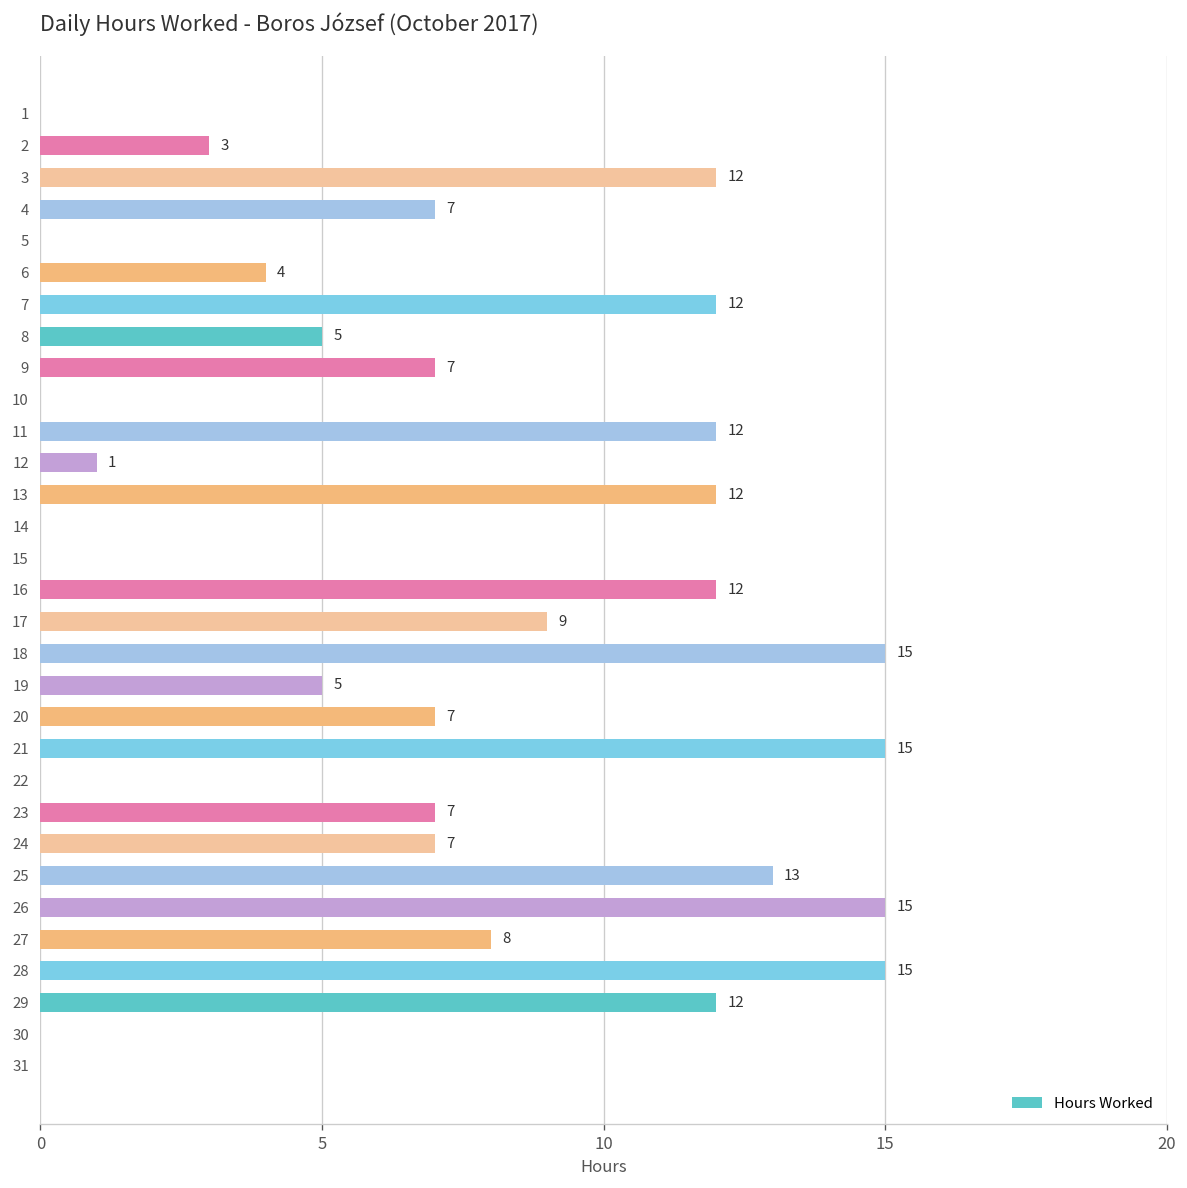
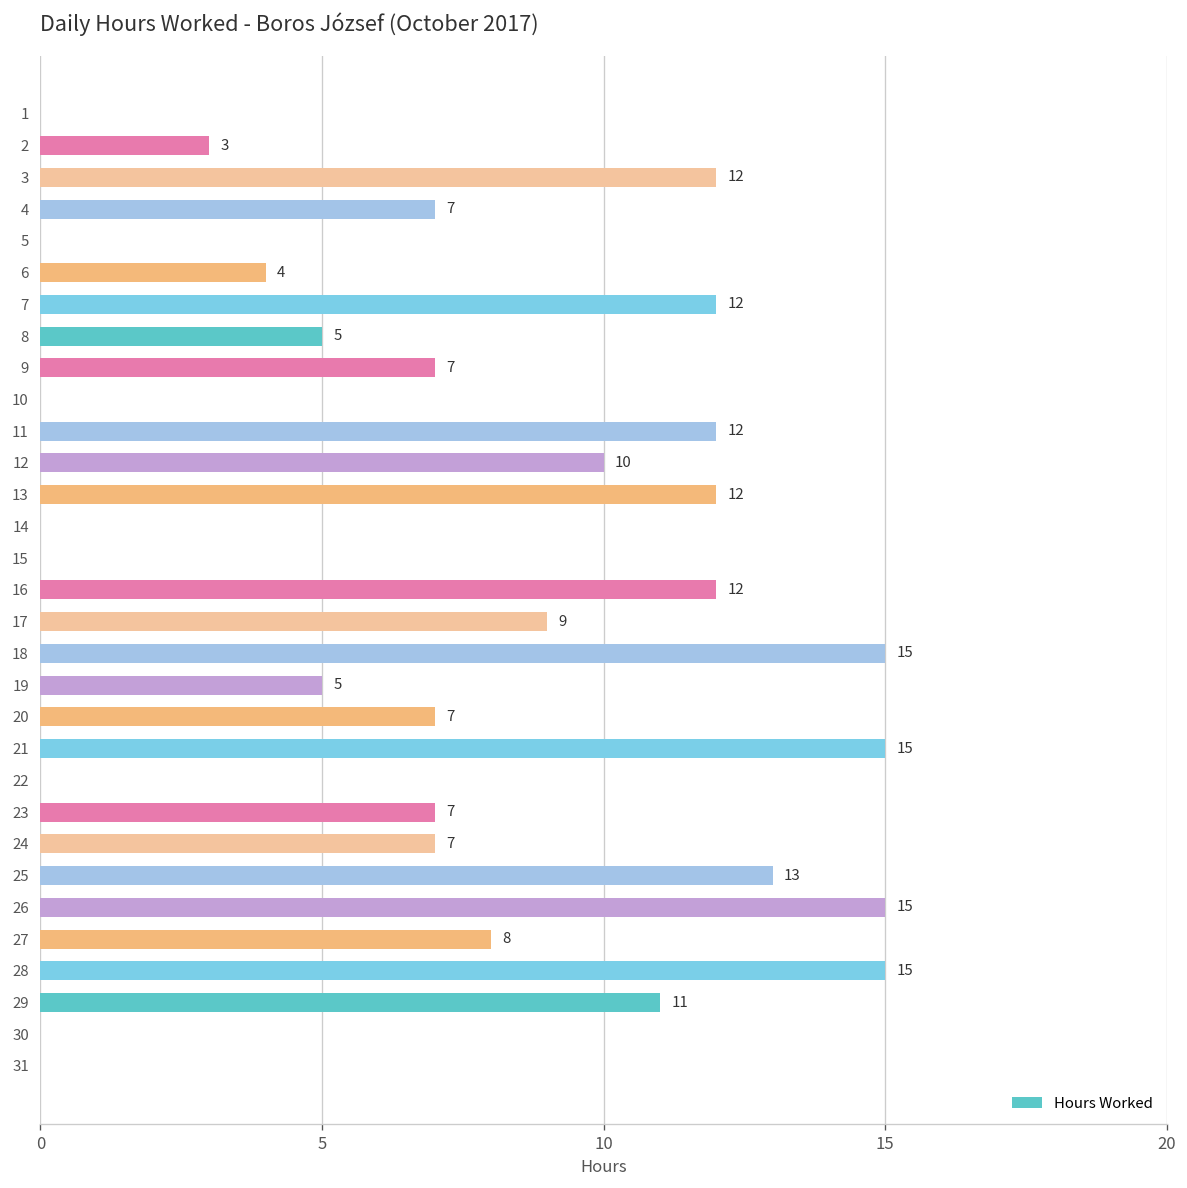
12: 1 -> 10
29: 12 -> 11
